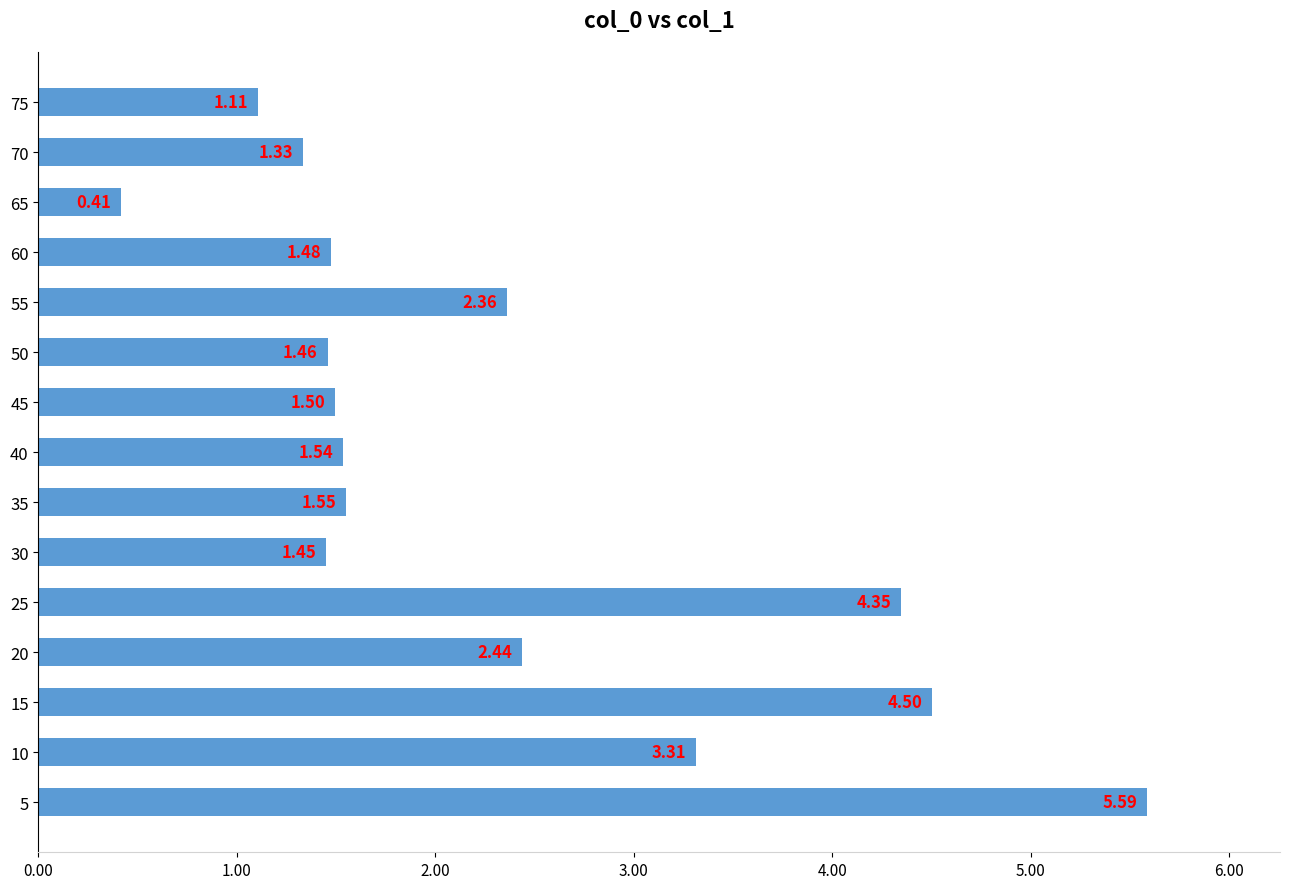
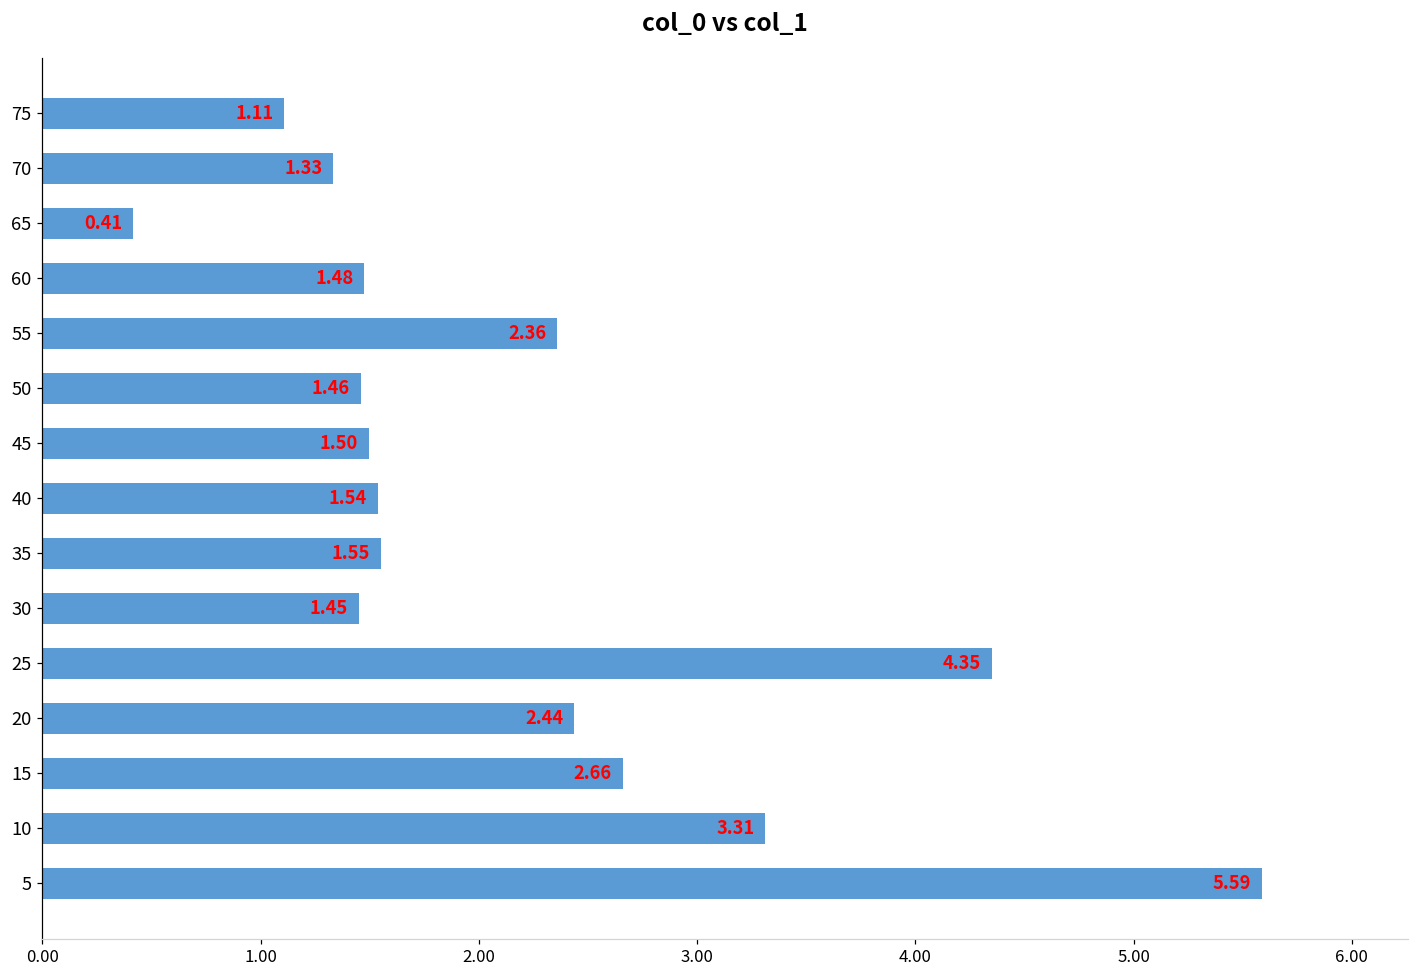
15: 4.50 -> 2.66
